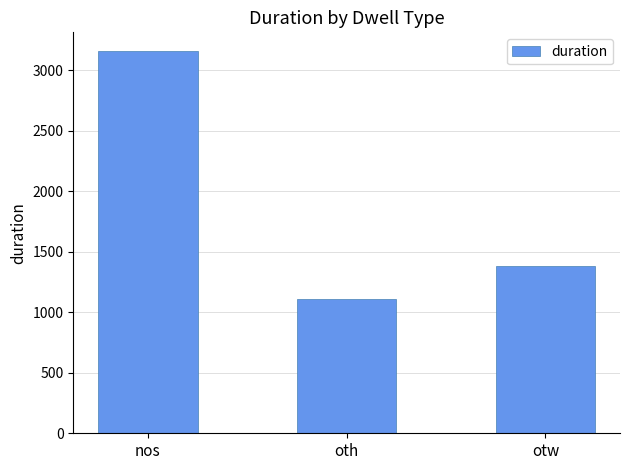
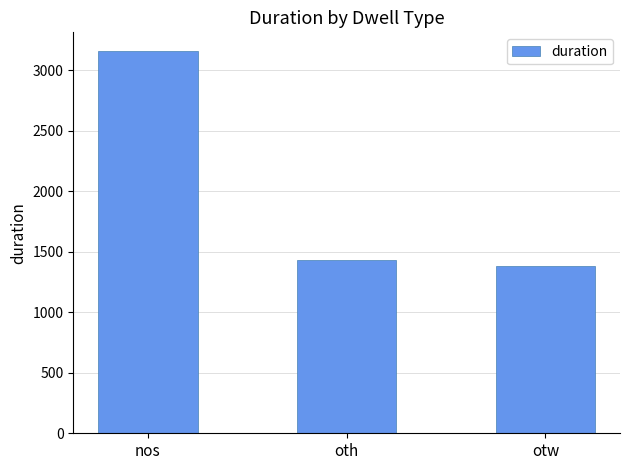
oth: 1110 -> 1430
